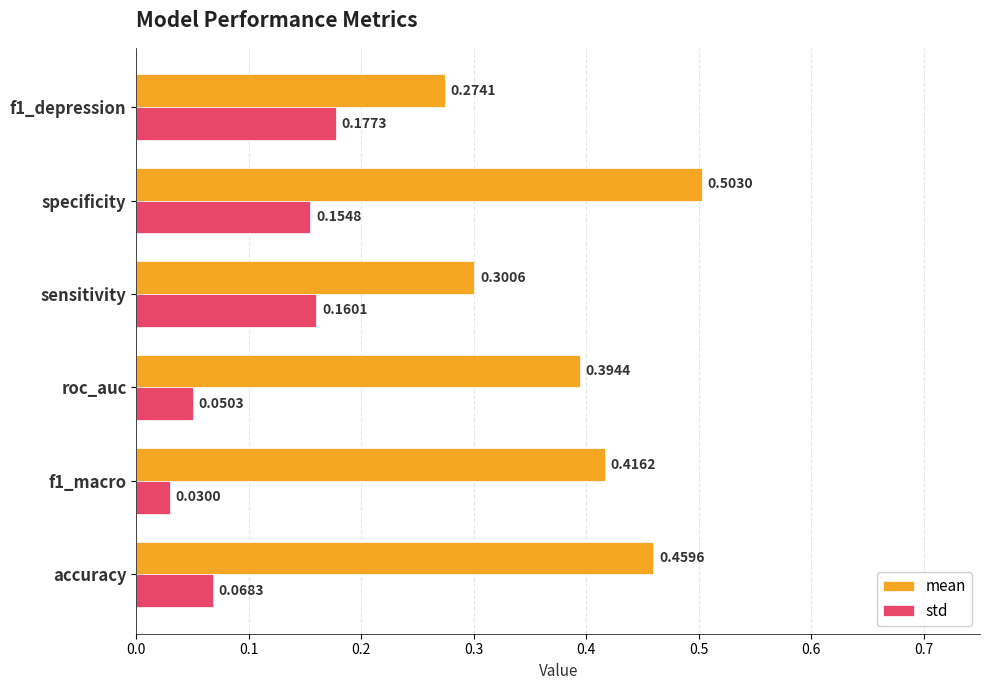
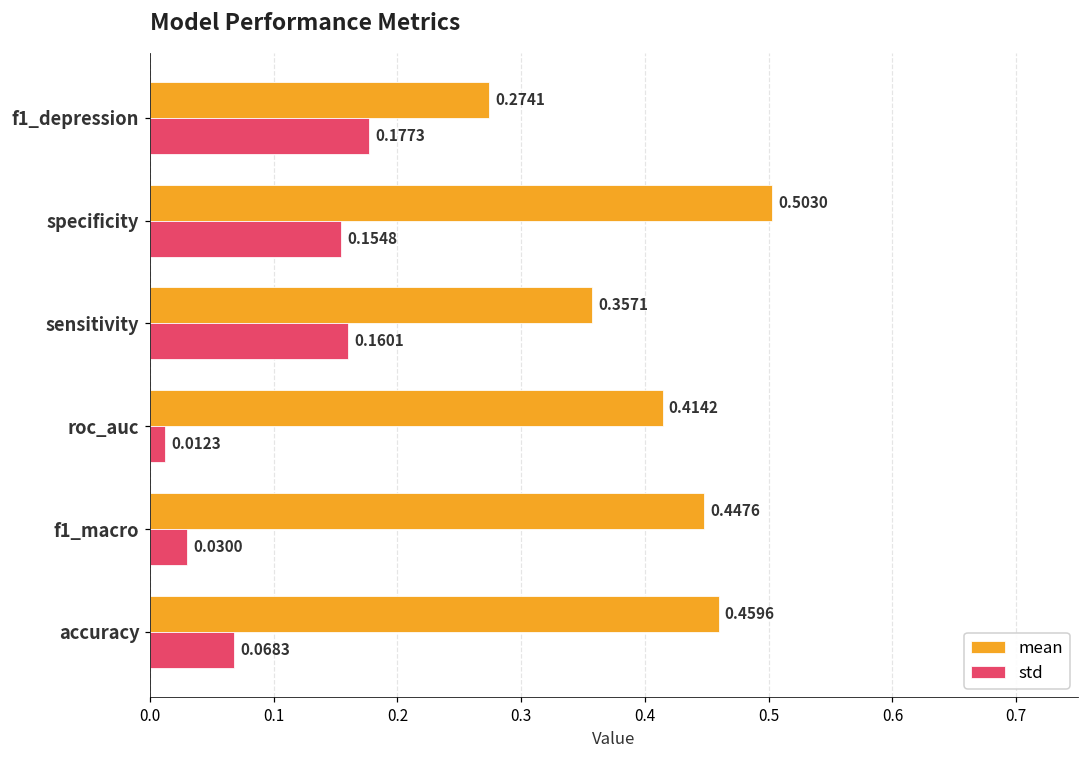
mean, sensitivity: 0.3006 -> 0.3571
mean, roc_auc: 0.3944 -> 0.4142
std, roc_auc: 0.0503 -> 0.0123
mean, f1_macro: 0.4162 -> 0.4476
